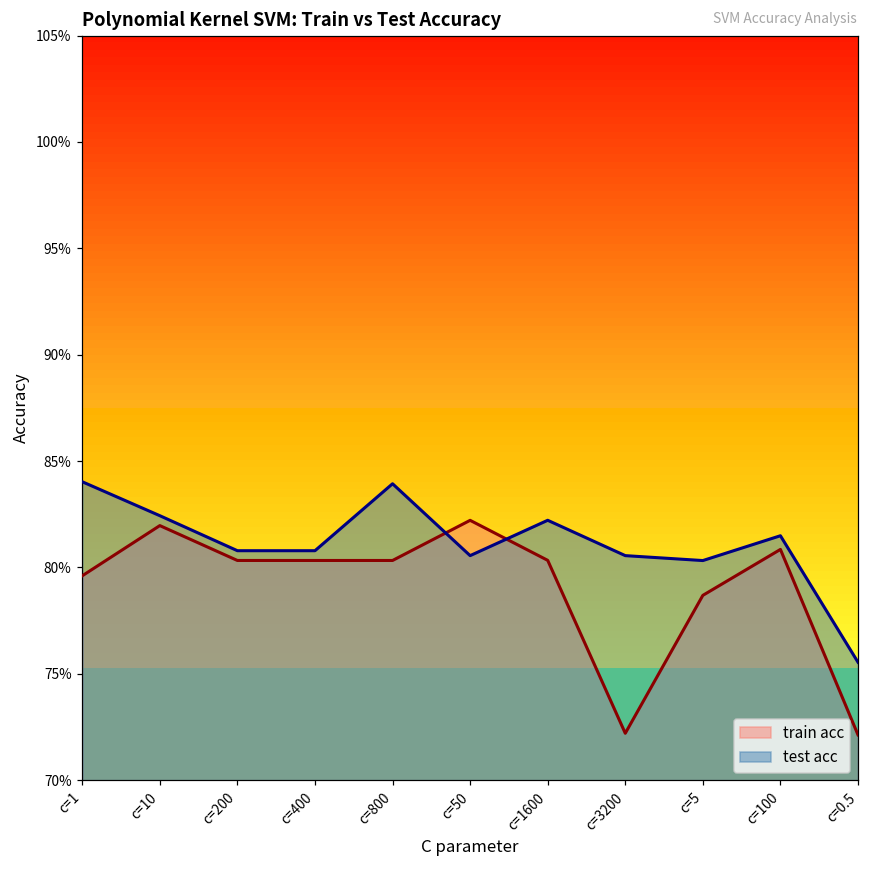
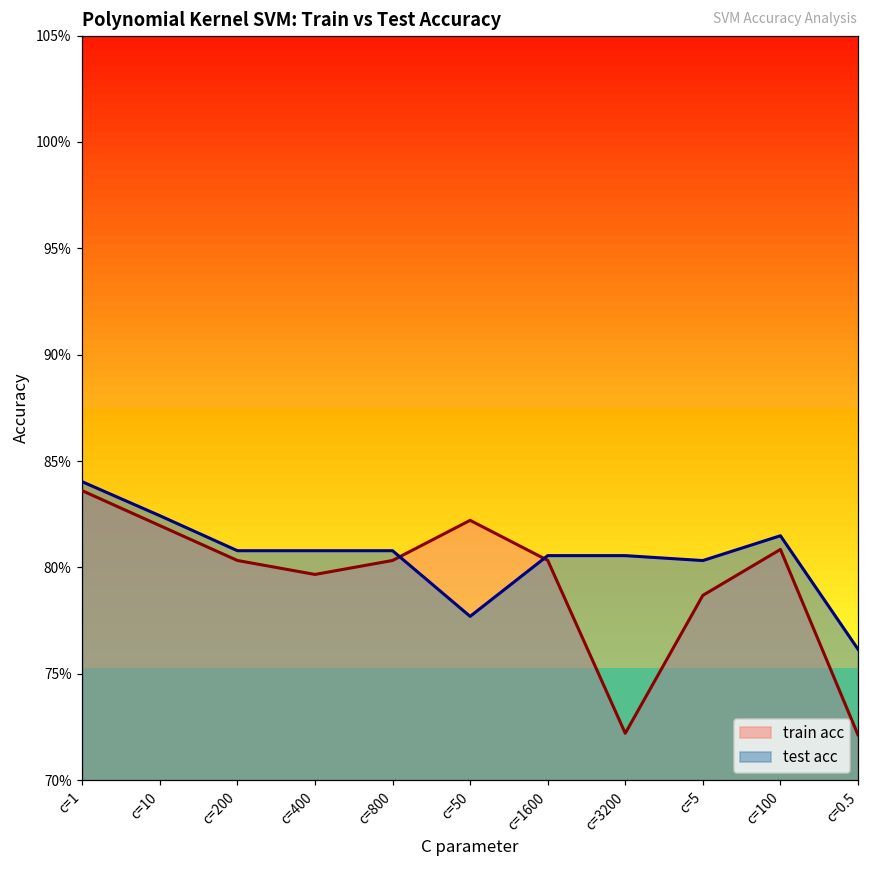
train acc, c=1: 79.6% -> 83.6%
train acc, c=400: 80.3% -> 79.7%
test acc, c=800: 83.9% -> 80.8%
test acc, c=50: 80.6% -> 77.7%
test acc, c=1600: 82.2% -> 80.6%
test acc, c=0.5: 75.5% -> 76.2%
